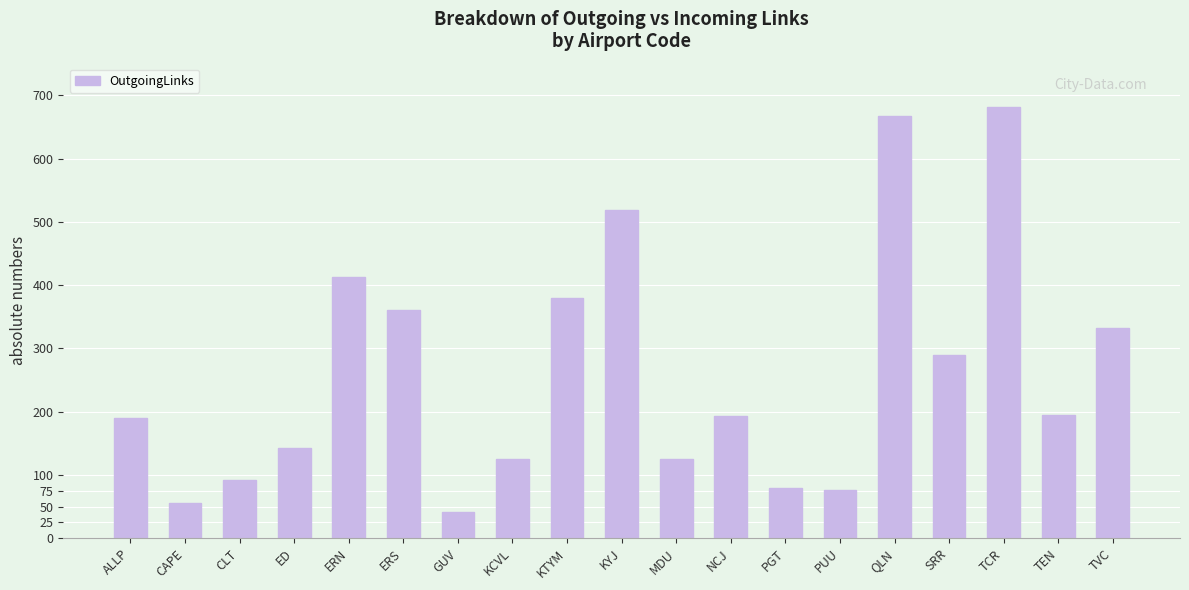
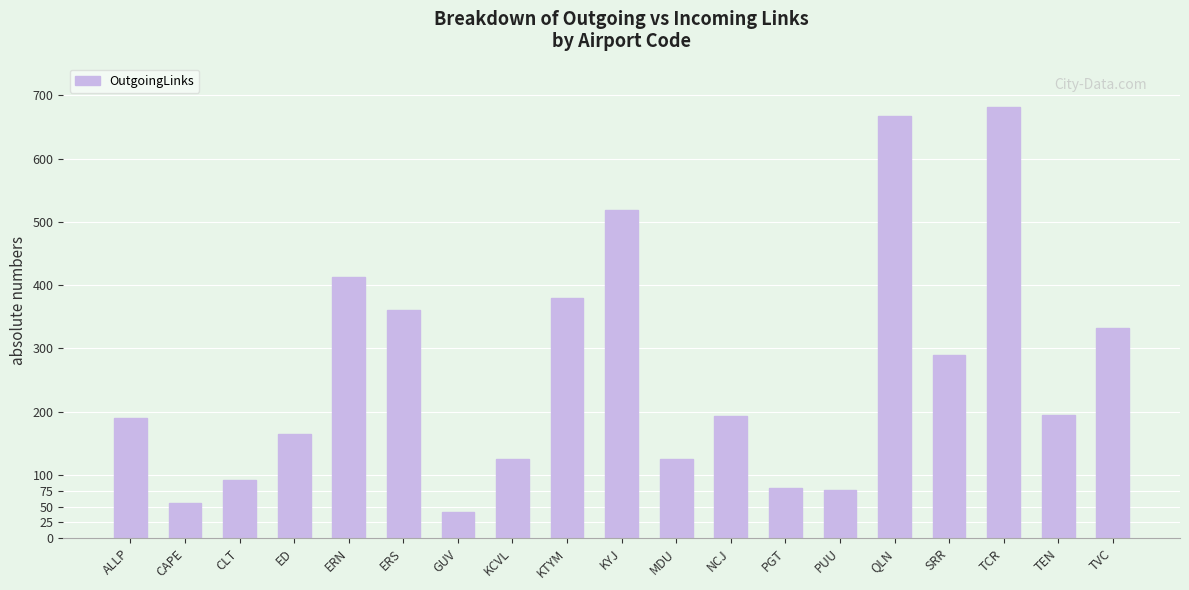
ED: 140 -> 170
